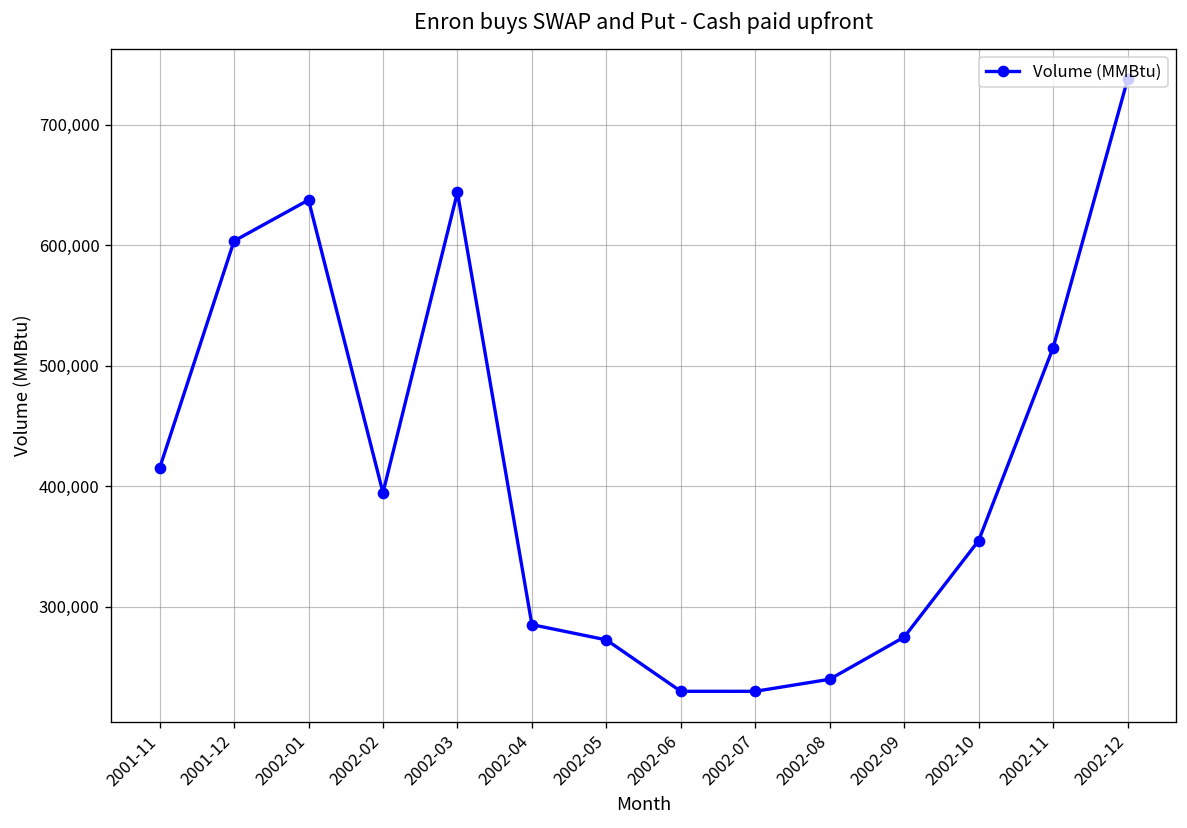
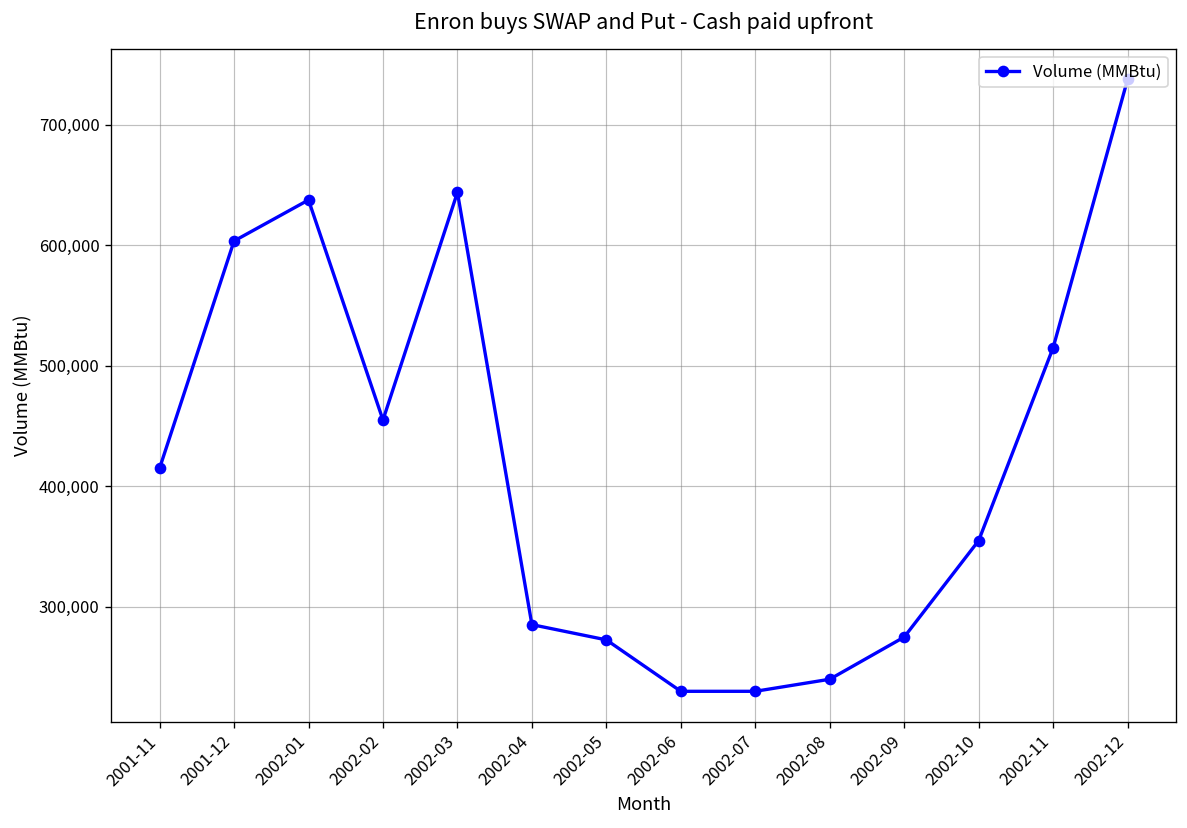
2002-02: 395,000 -> 455,000
